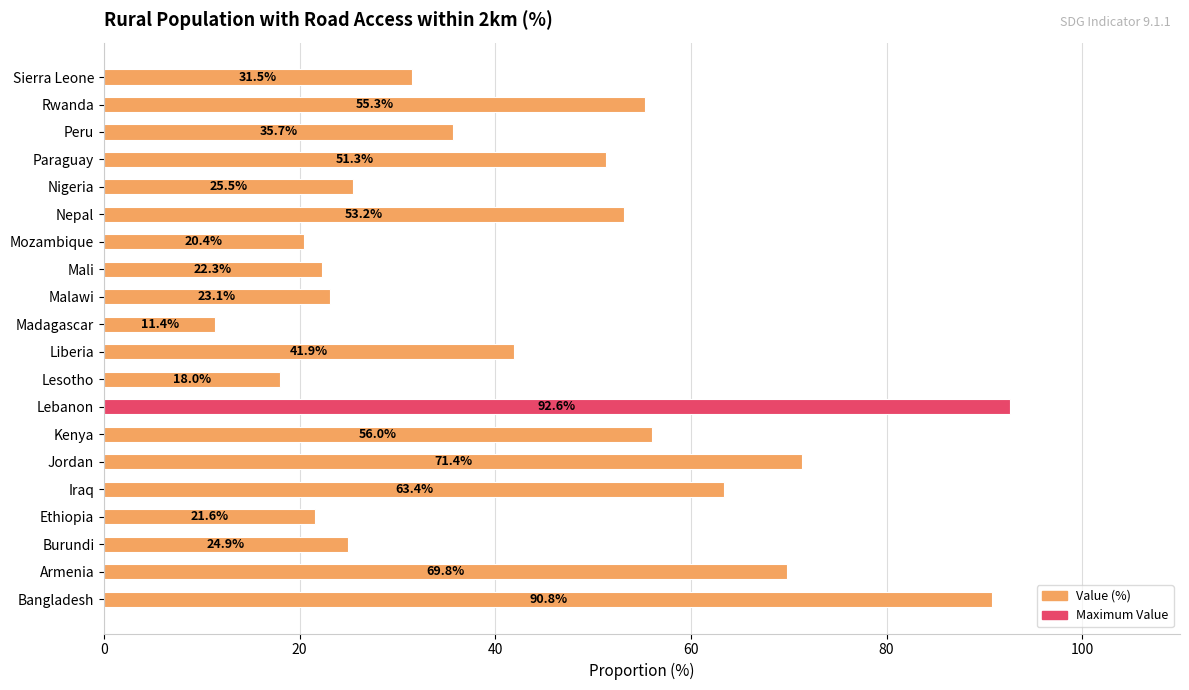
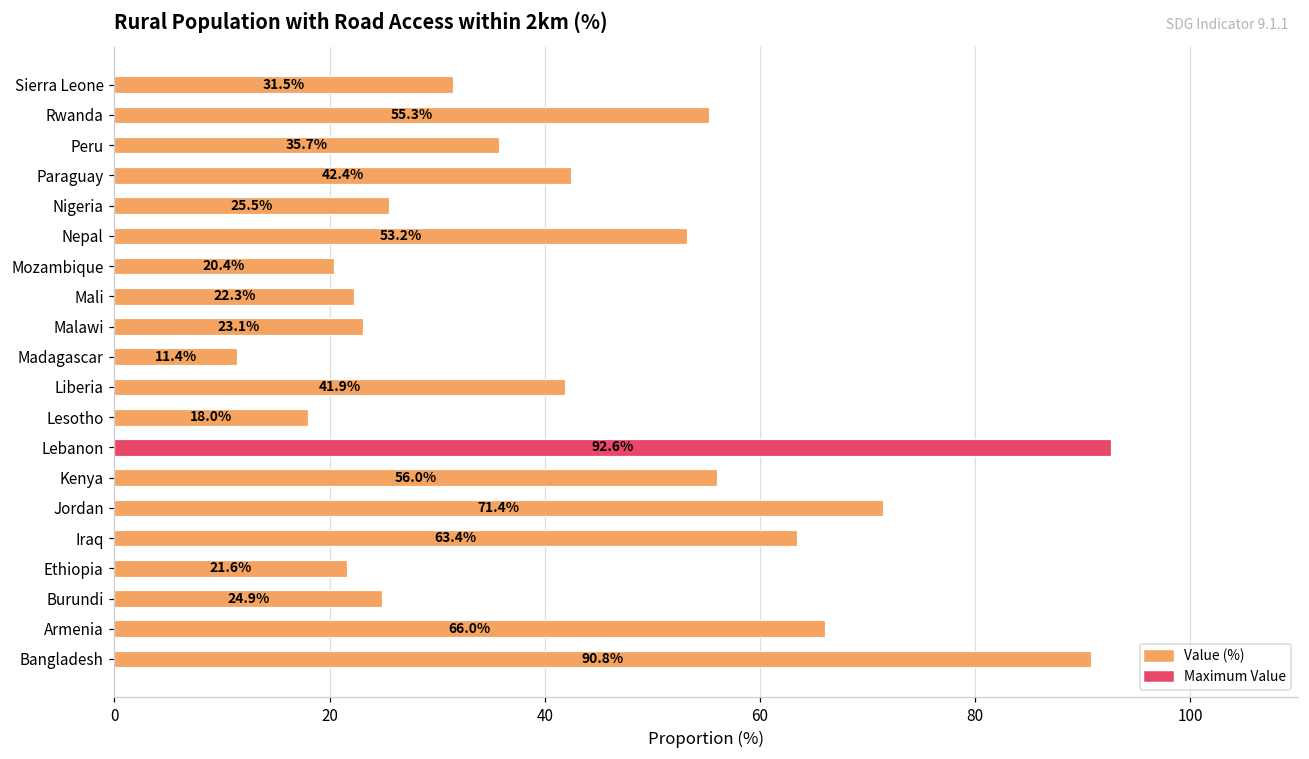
Paraguay: 51.3% -> 42.4%
Armenia: 69.8% -> 66.0%
